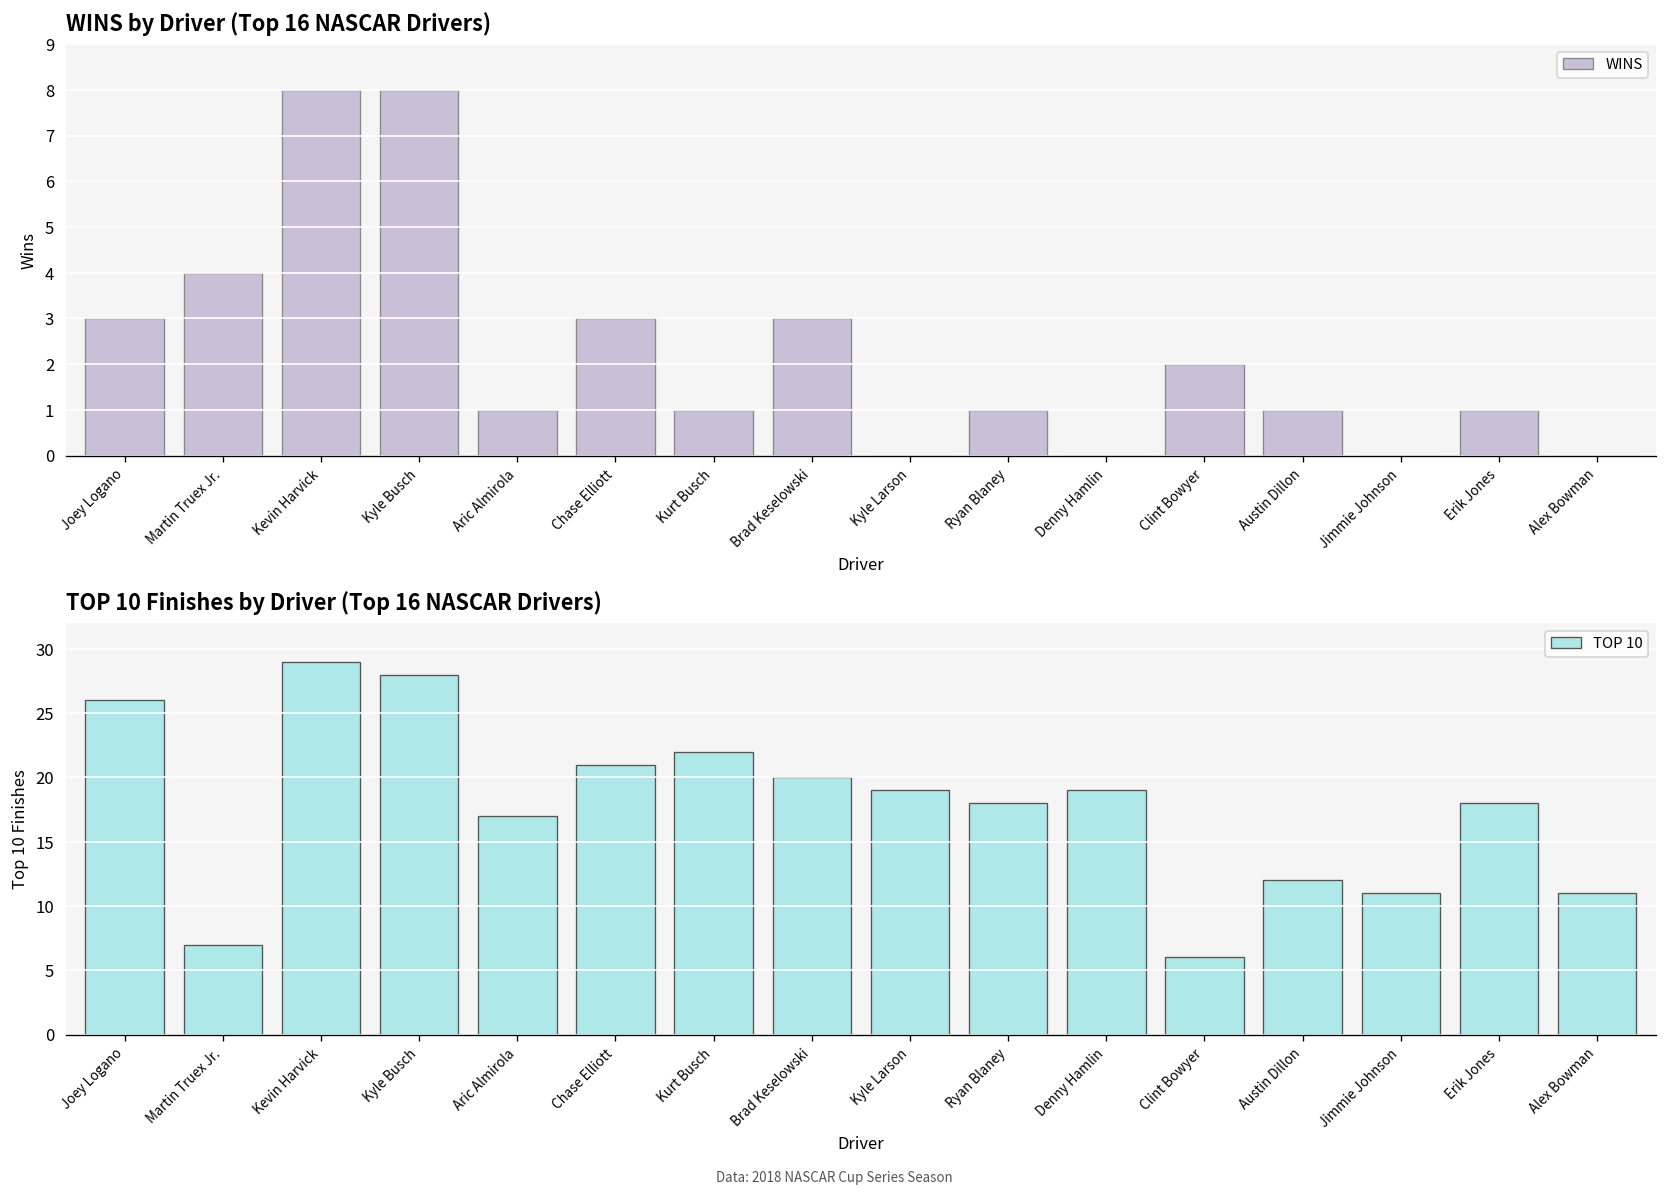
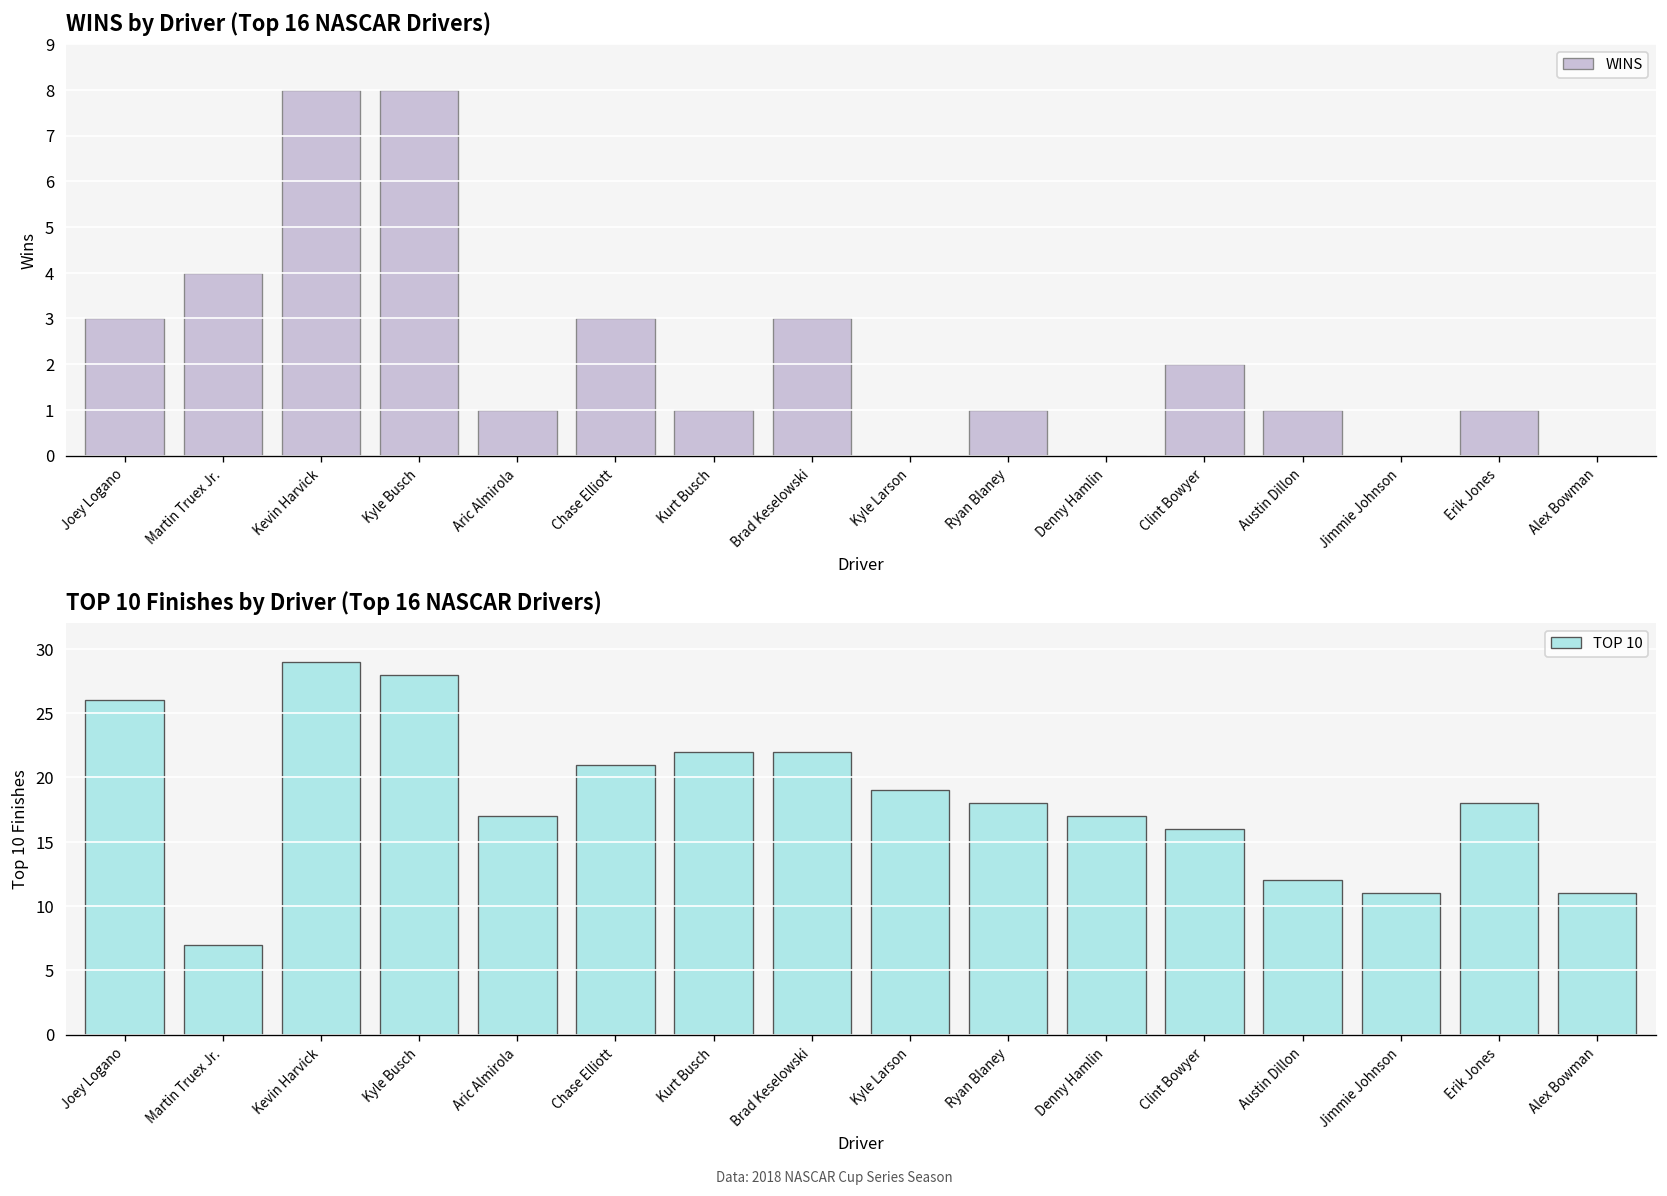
TOP 10 Finishes by Driver (Top 16 NASCAR Drivers), Brad Keselowski: 20 -> 22
TOP 10 Finishes by Driver (Top 16 NASCAR Drivers), Denny Hamlin: 19 -> 17
TOP 10 Finishes by Driver (Top 16 NASCAR Drivers), Clint Bowyer: 6 -> 16
